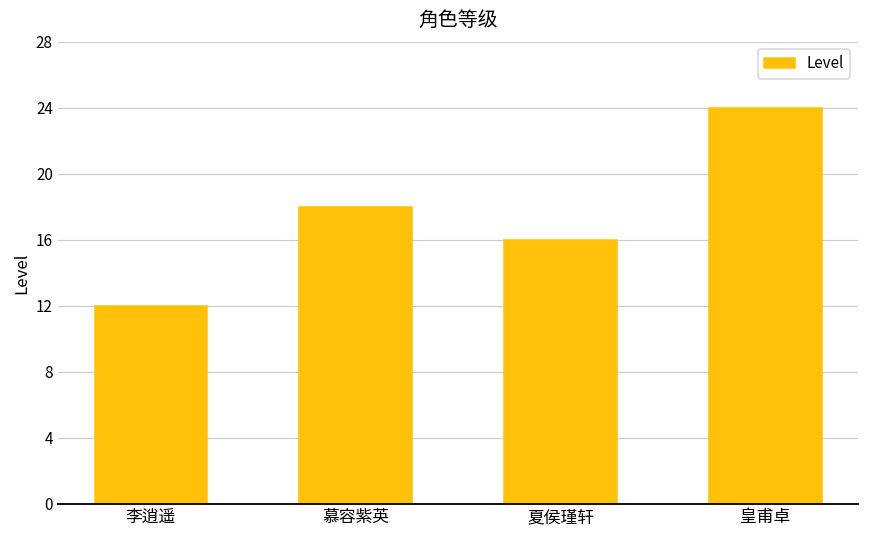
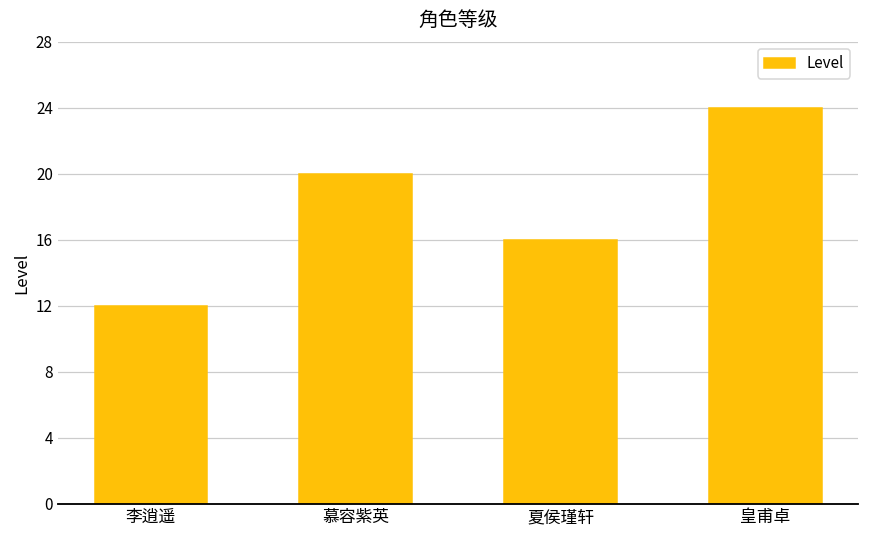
慕容紫英: 18 -> 20
